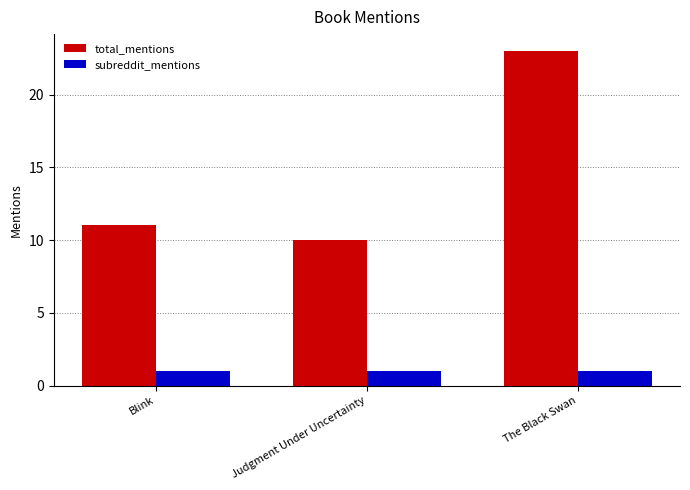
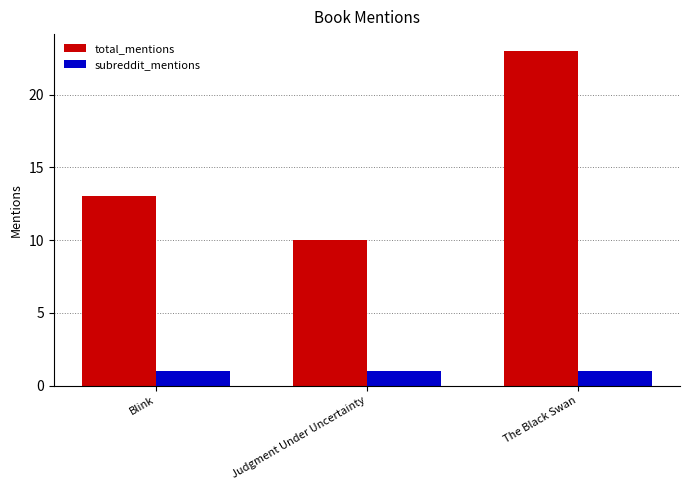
total_mentions, Blink: 11 -> 13
